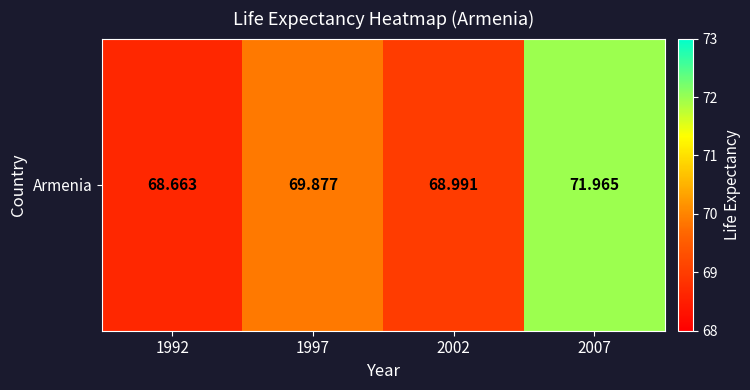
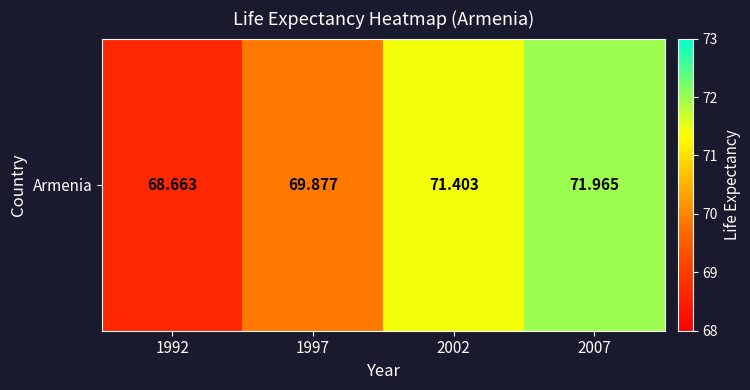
Armenia, 2002: 68.991 -> 71.403
